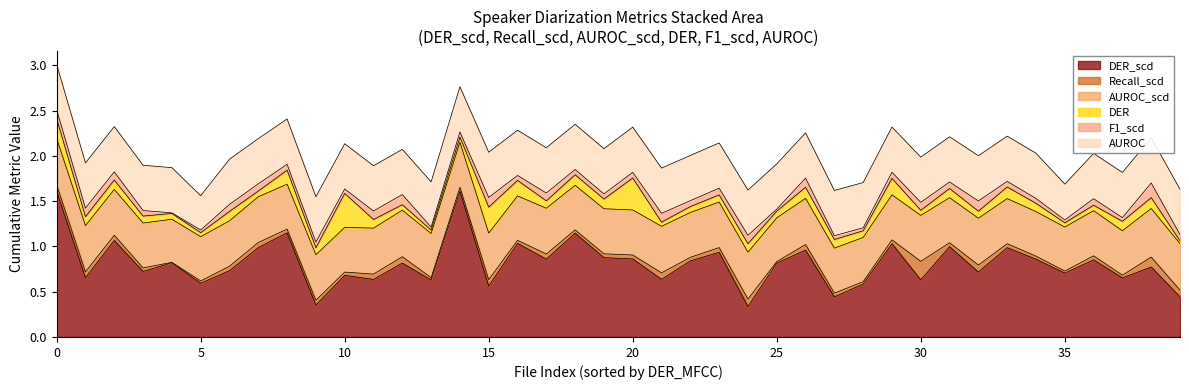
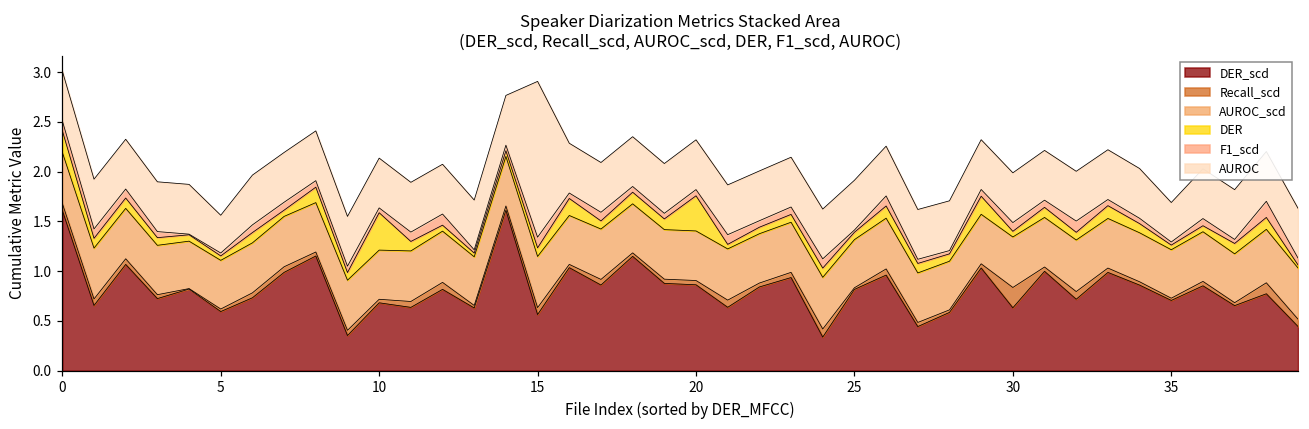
DER, 15: 0.3 -> 0.1
AUROC, 15: 0.5 -> 1.6
